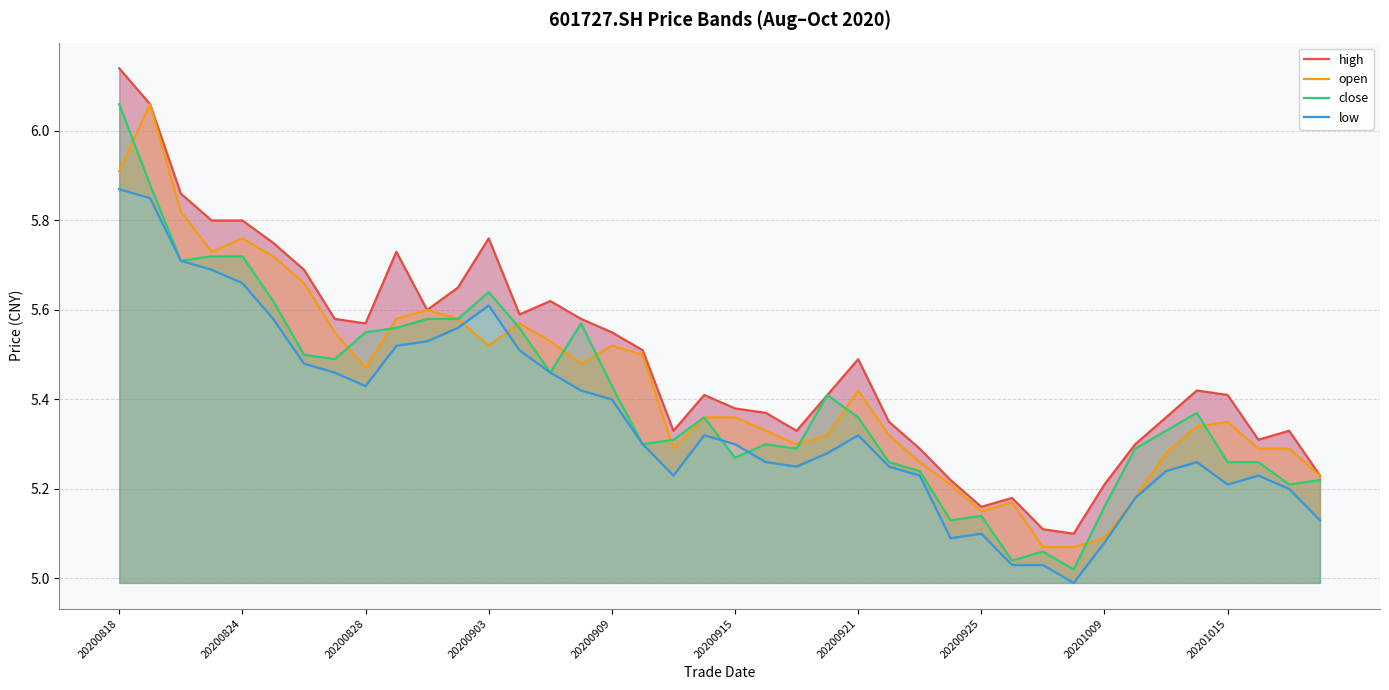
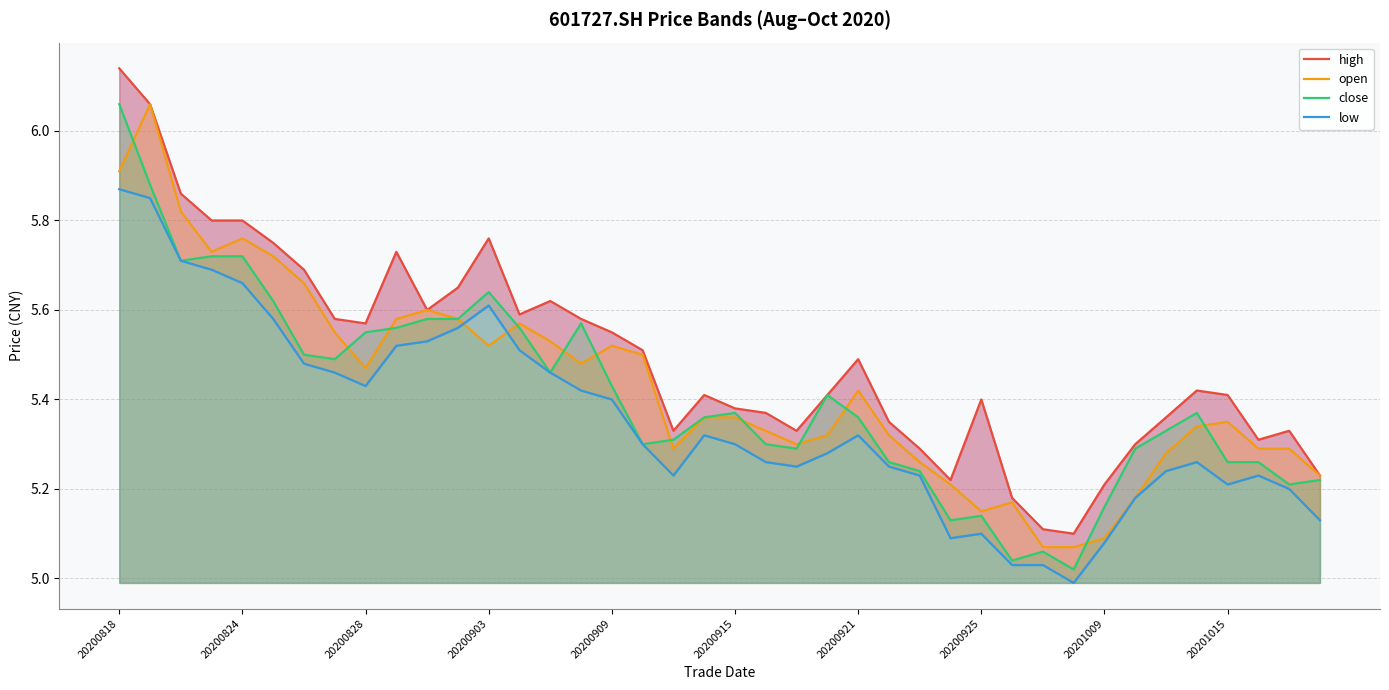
close, 20200915: 5.27 -> 5.37
high, 20200925: 5.16 -> 5.40
